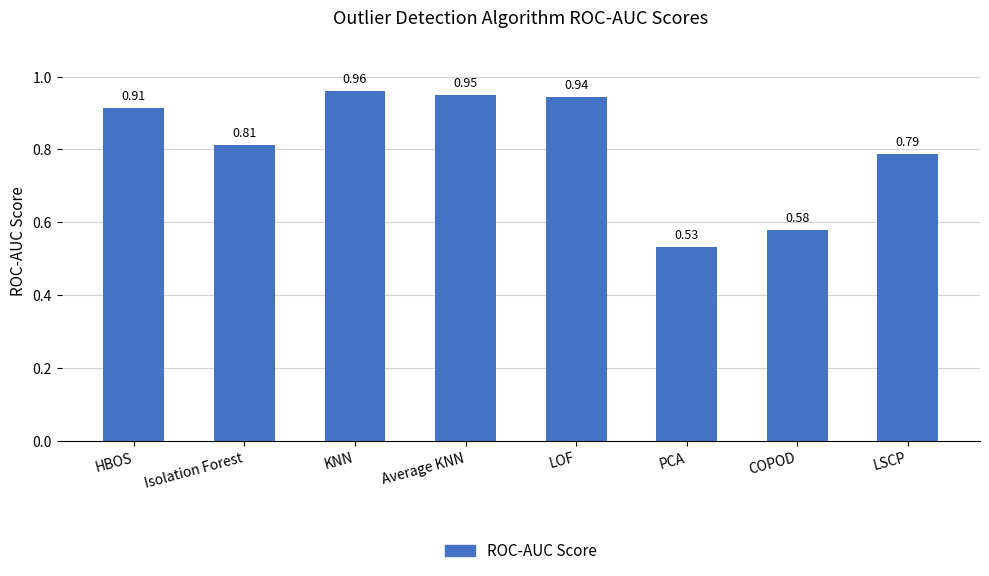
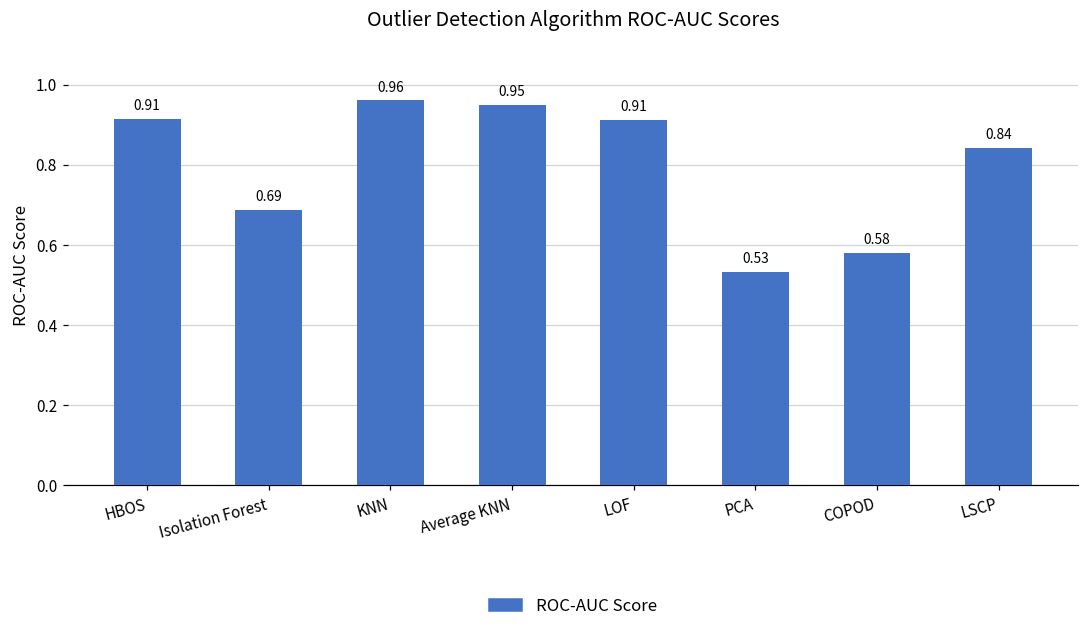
Isolation Forest: 0.81 -> 0.69
LOF: 0.94 -> 0.91
LSCP: 0.79 -> 0.84
